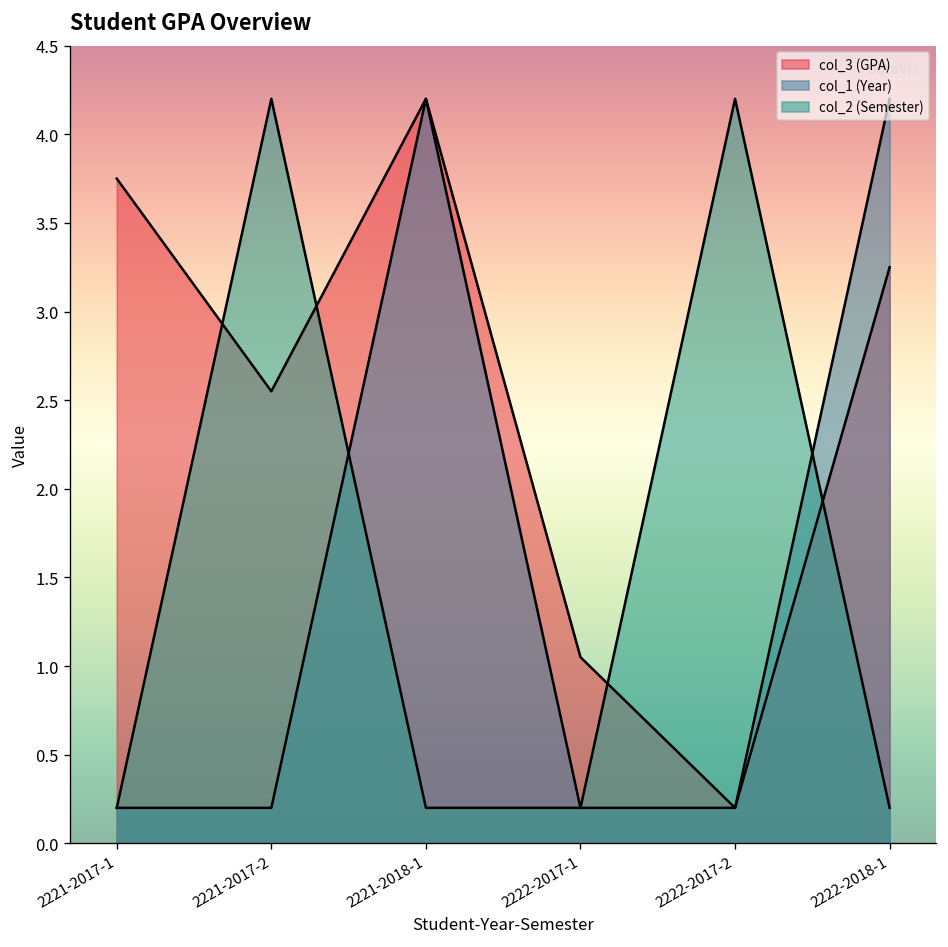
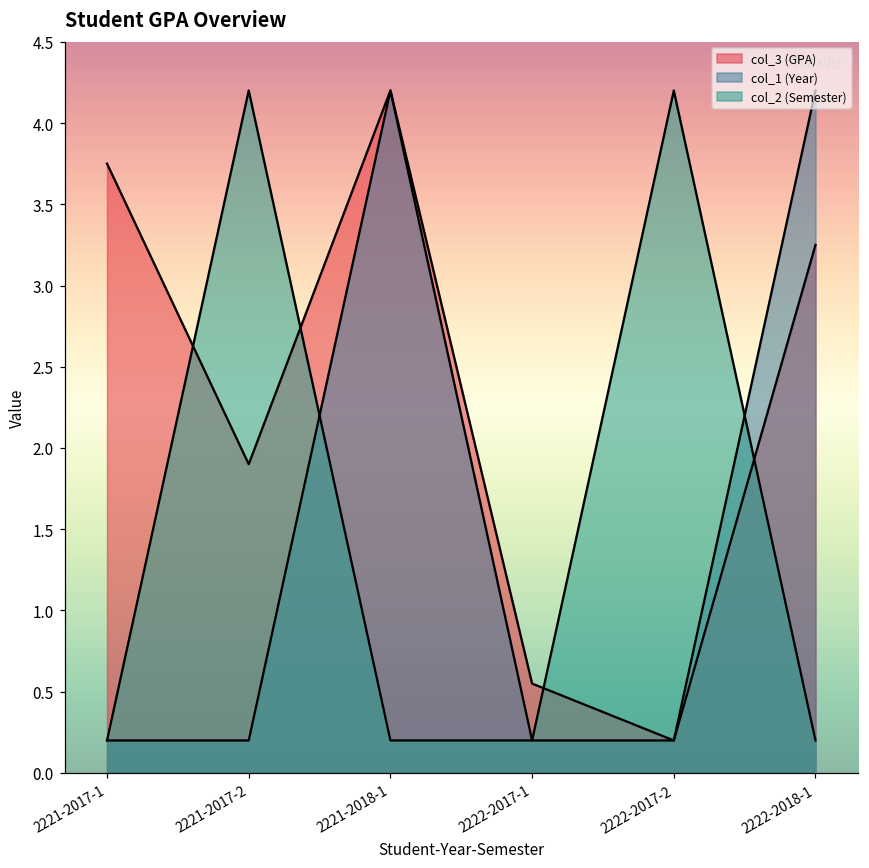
col_3 (GPA), 2221-2017-2: 2.55 -> 1.90
col_3 (GPA), 2222-2017-1: 1.05 -> 0.55
